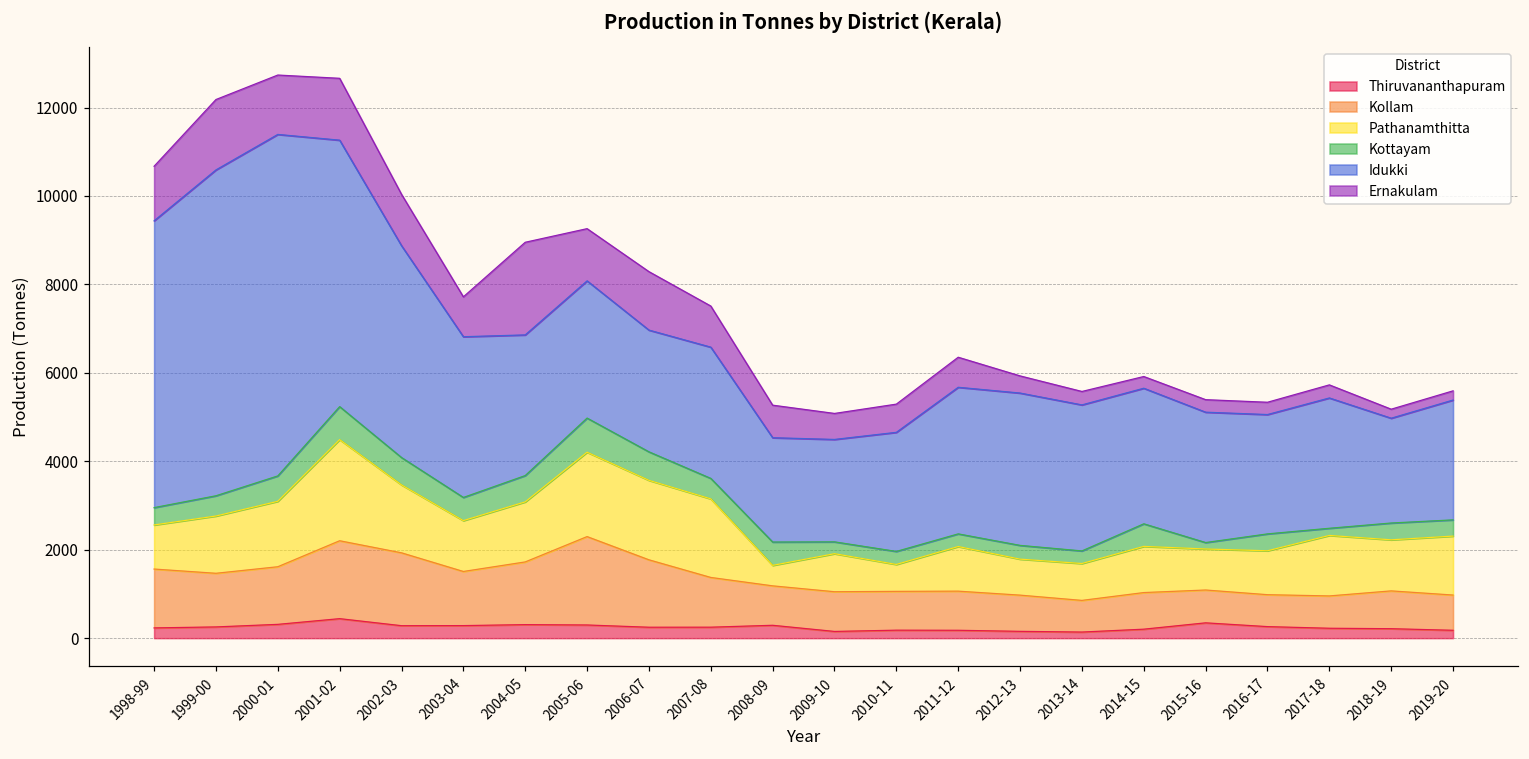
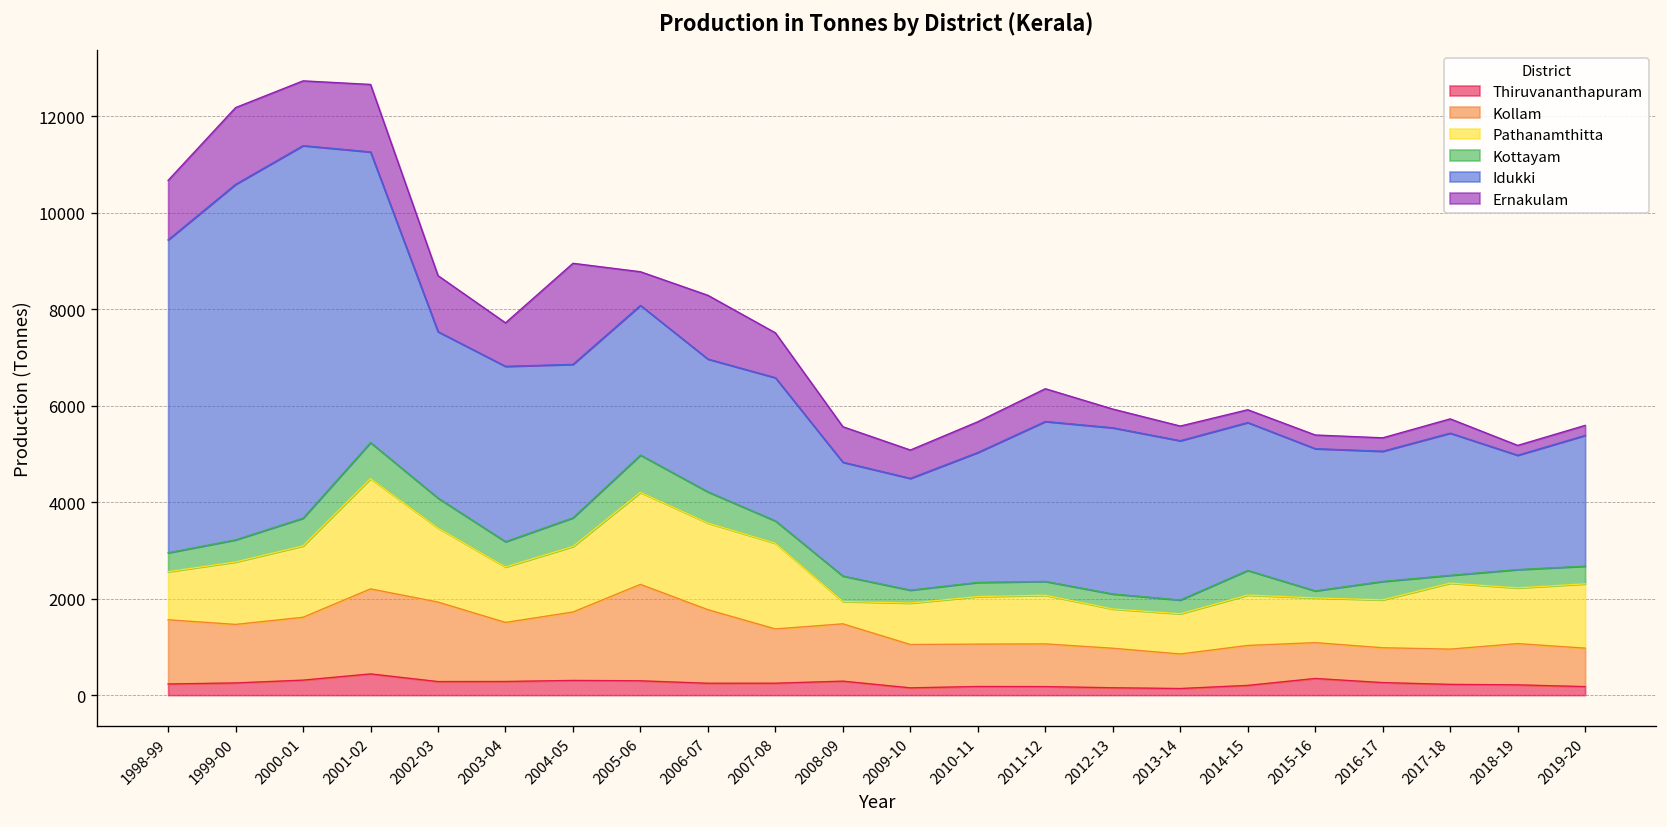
Idukki, 2002-03: 4800 -> 3500
Ernakulam, 2005-06: 1200 -> 700
Kollam, 2008-09: 900 -> 1200
Pathanamthitta, 2010-11: 600 -> 1000
